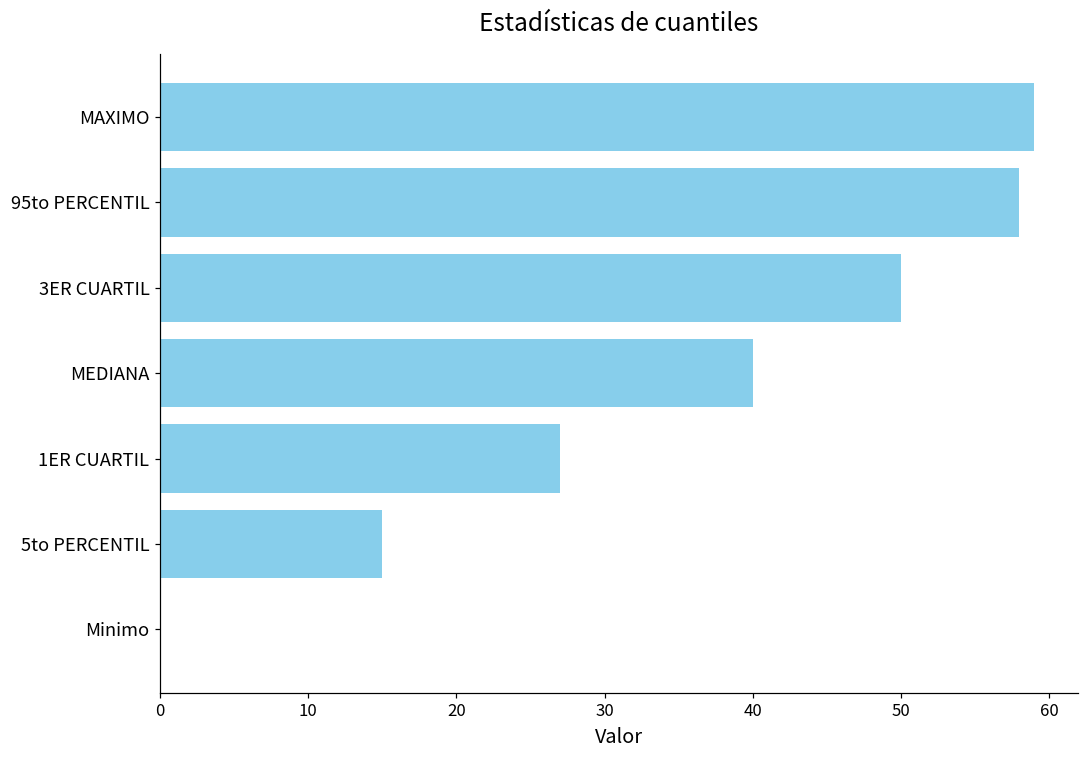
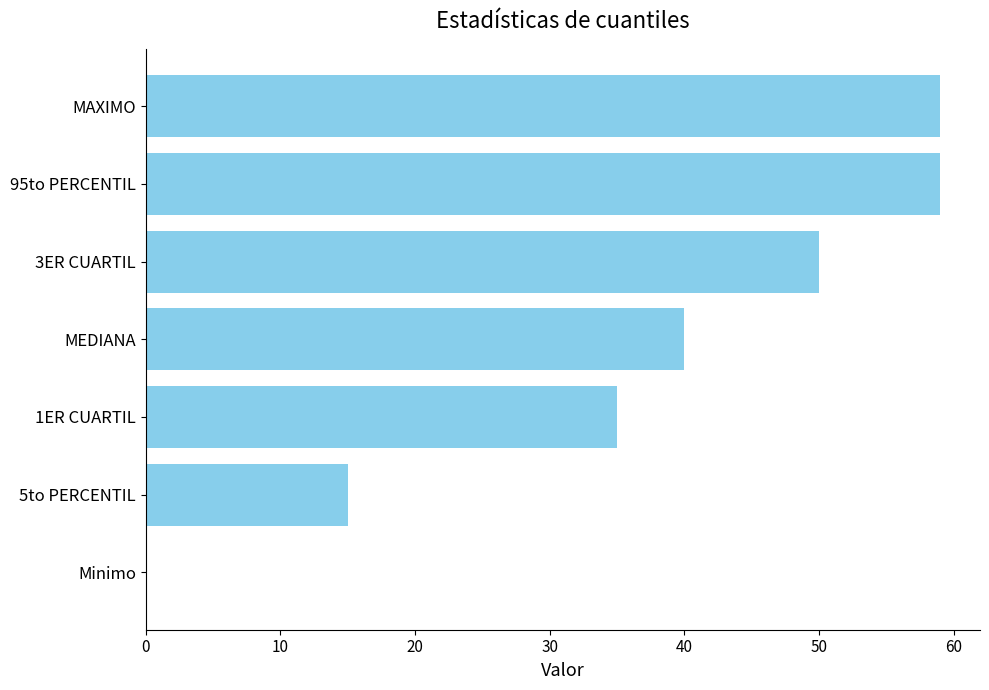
95to PERCENTIL: 58 -> 59
1ER CUARTIL: 27 -> 35
